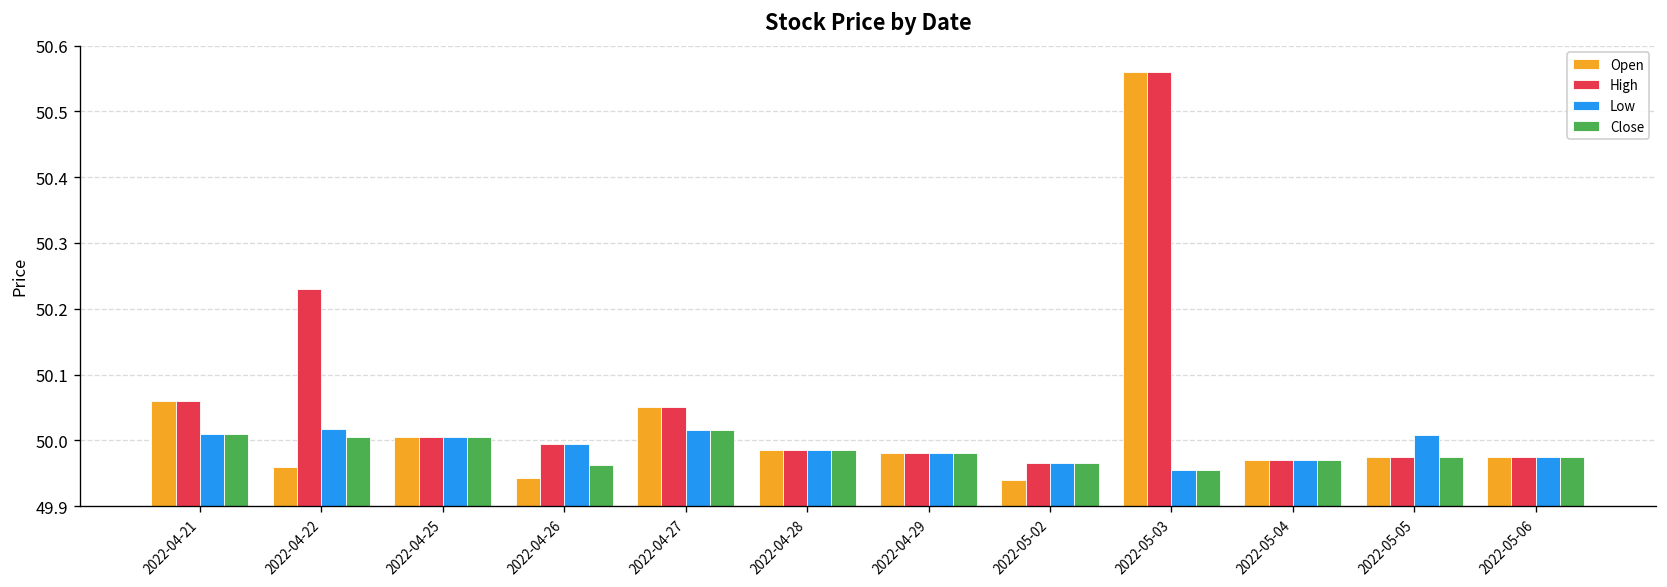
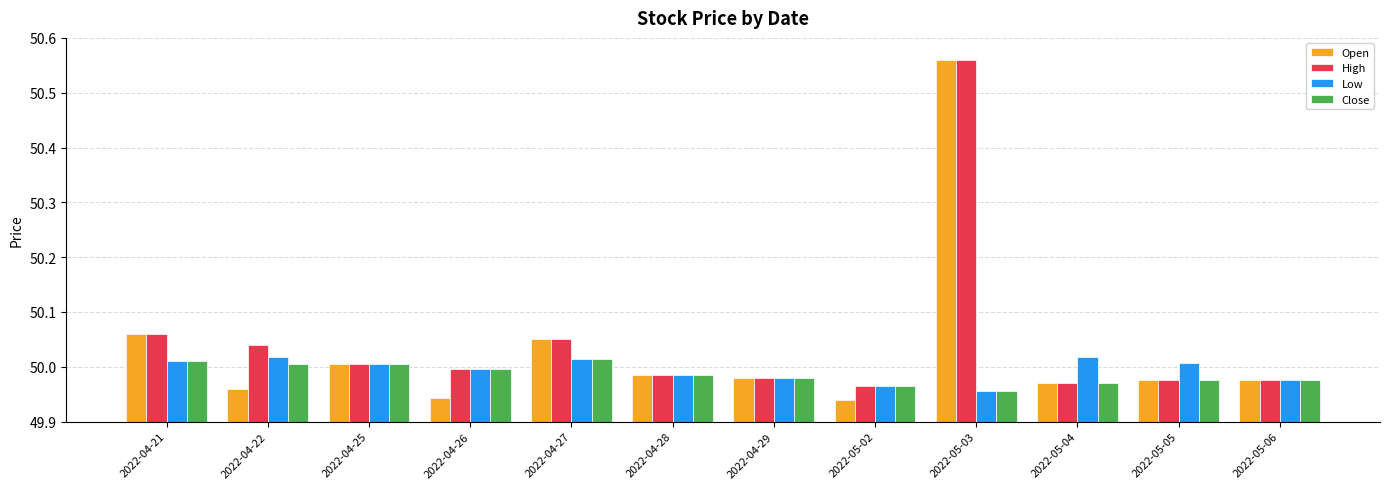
High, 2022-04-22: 50.23 -> 50.04
Close, 2022-04-26: 49.96 -> 49.99
Low, 2022-05-04: 49.97 -> 50.02
